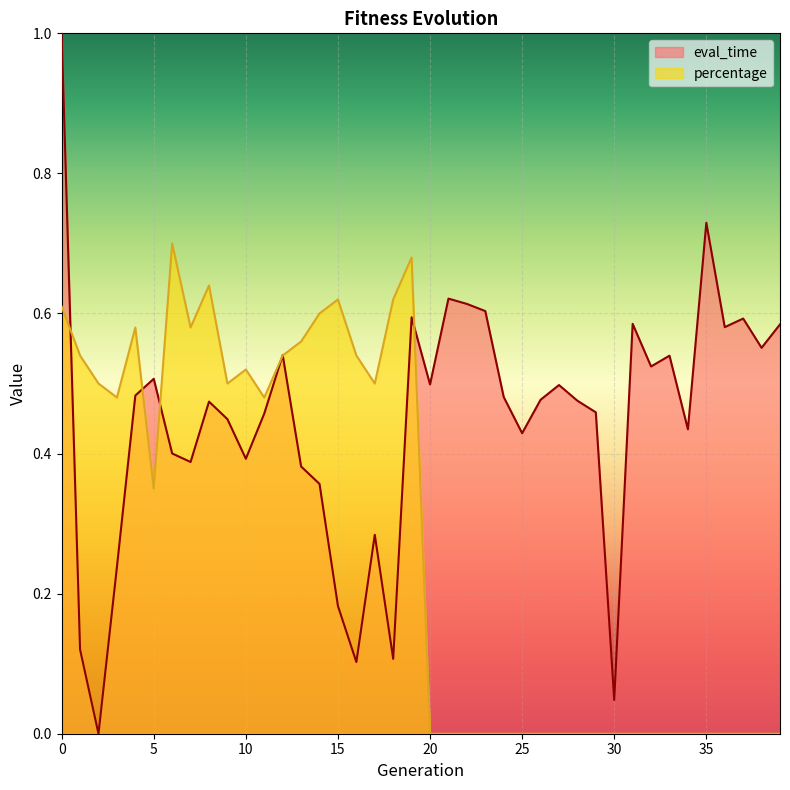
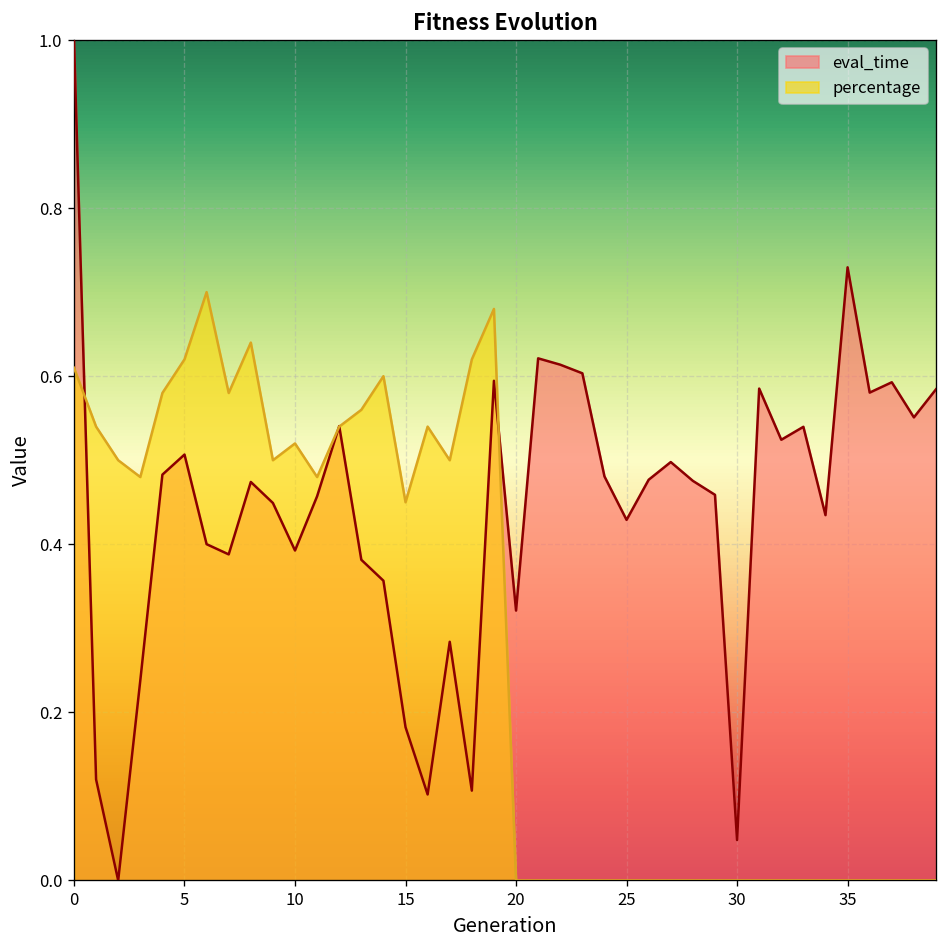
percentage, 5: 0.35 -> 0.62
percentage, 15: 0.62 -> 0.45
eval_time, 20: 0.50 -> 0.32
